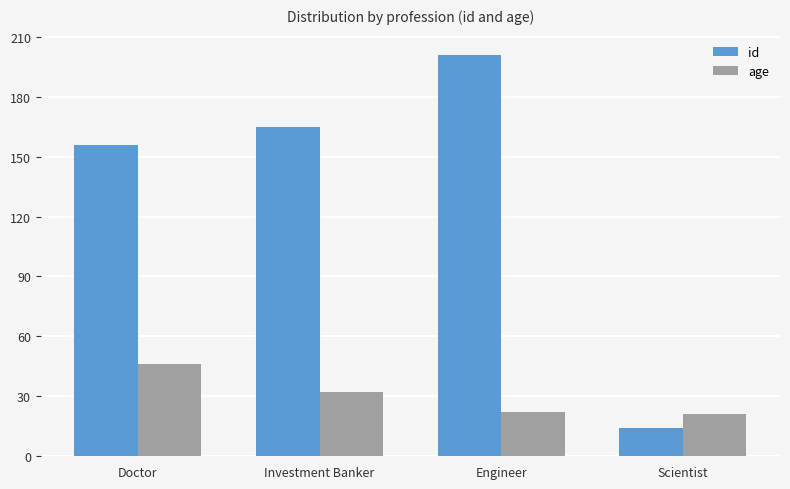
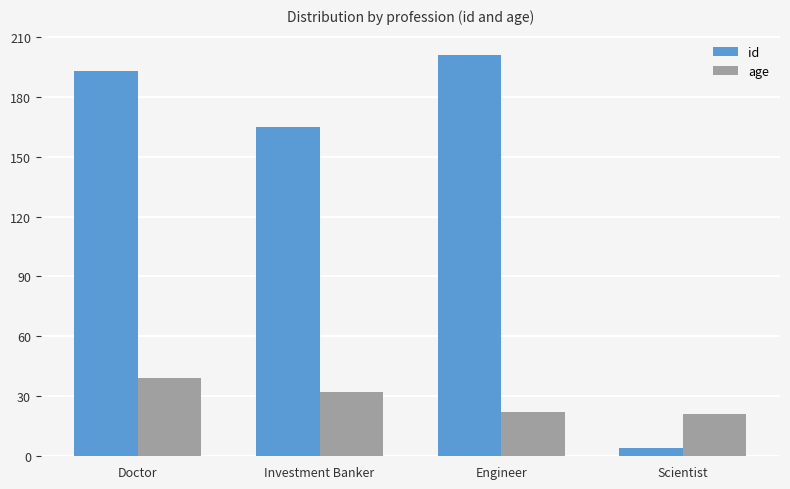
id, Doctor: 156 -> 193
age, Doctor: 46 -> 39
id, Scientist: 14 -> 4
